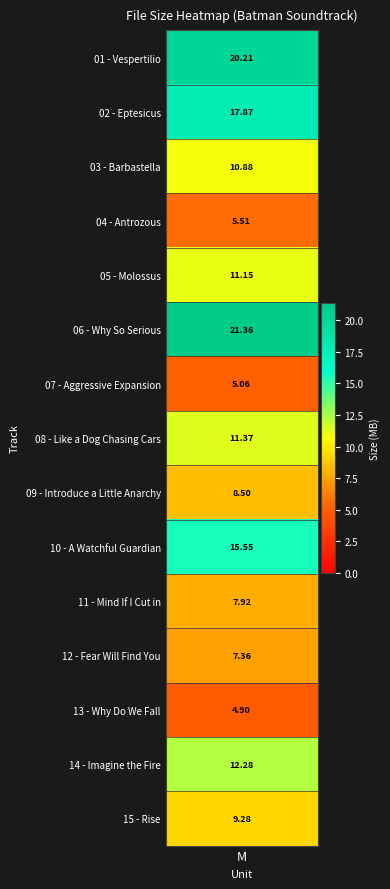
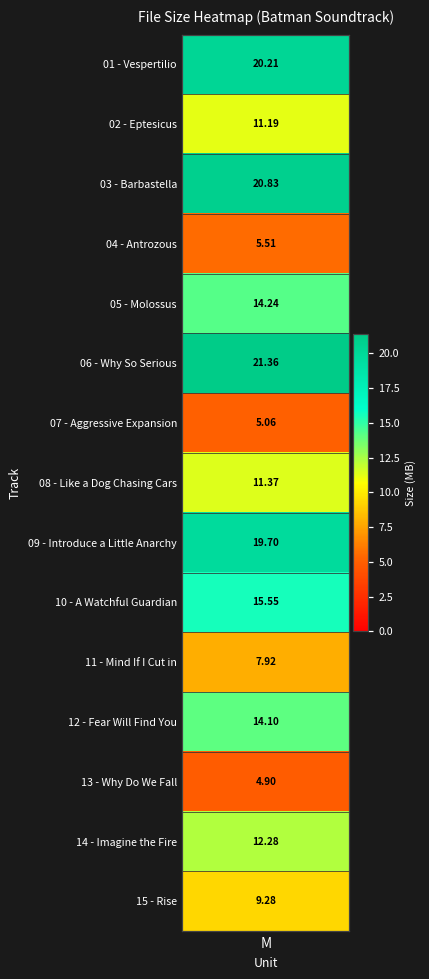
02 - Eptesicus, M: 17.87 -> 11.19
03 - Barbastella, M: 10.88 -> 20.83
05 - Molossus, M: 11.15 -> 14.24
09 - Introduce a Little Anarchy, M: 8.50 -> 19.70
12 - Fear Will Find You, M: 7.36 -> 14.10
